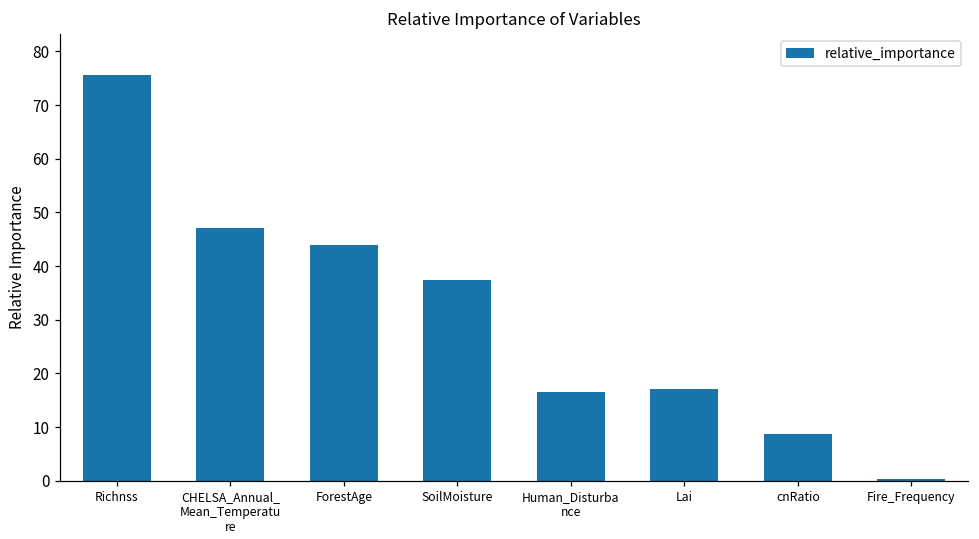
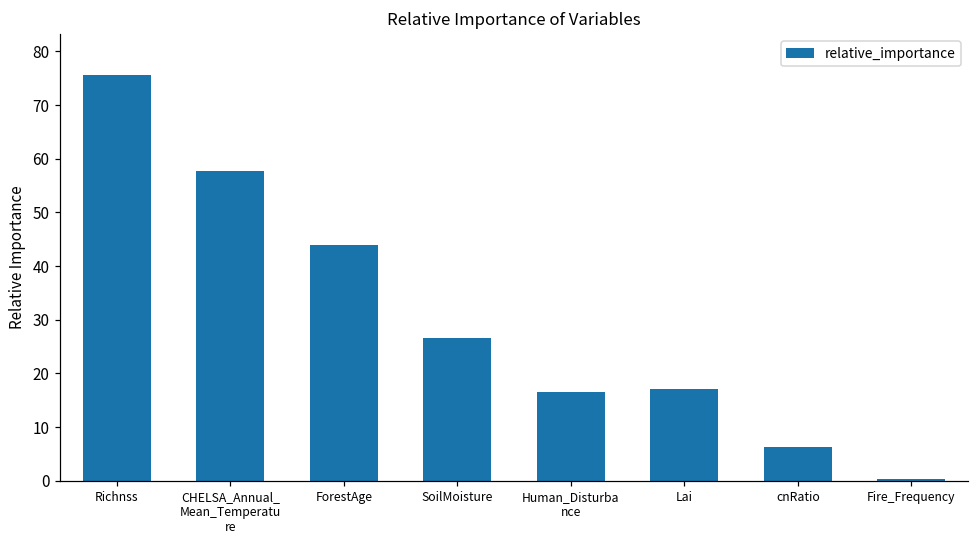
CHELSA_Annual_ Mean_Temperatu re: 47 -> 58
SoilMoisture: 37 -> 27
cnRatio: 9 -> 6
